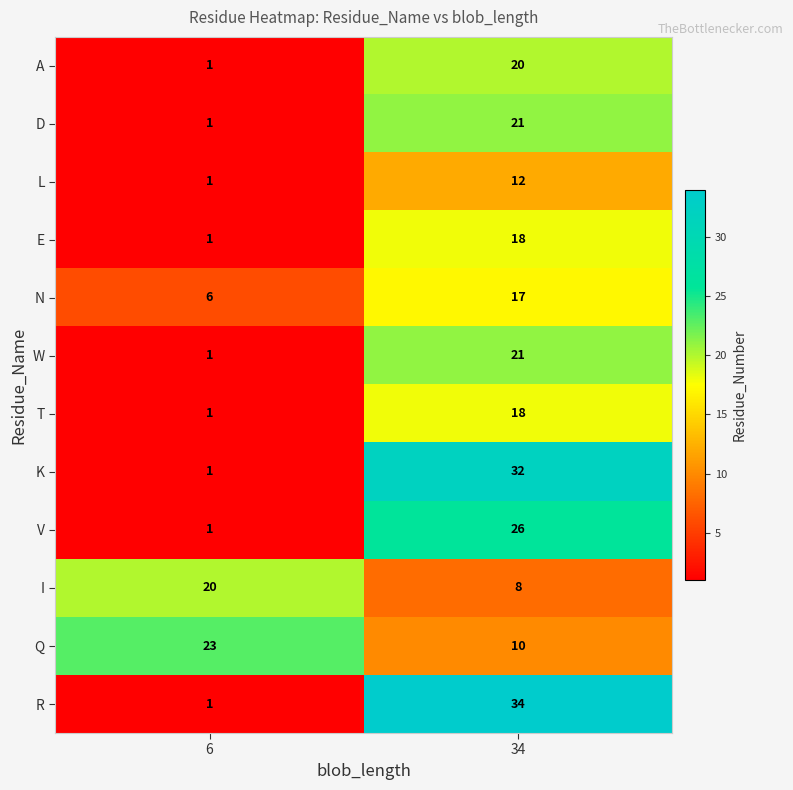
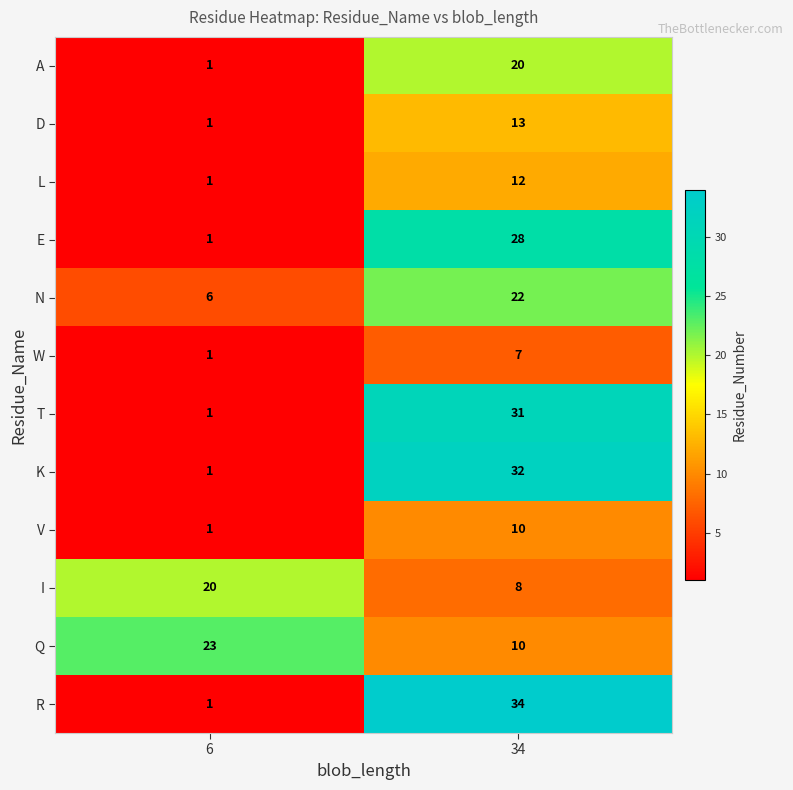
D, 34: 21 -> 13
E, 34: 18 -> 28
N, 34: 17 -> 22
W, 34: 21 -> 7
T, 34: 18 -> 31
V, 34: 26 -> 10
